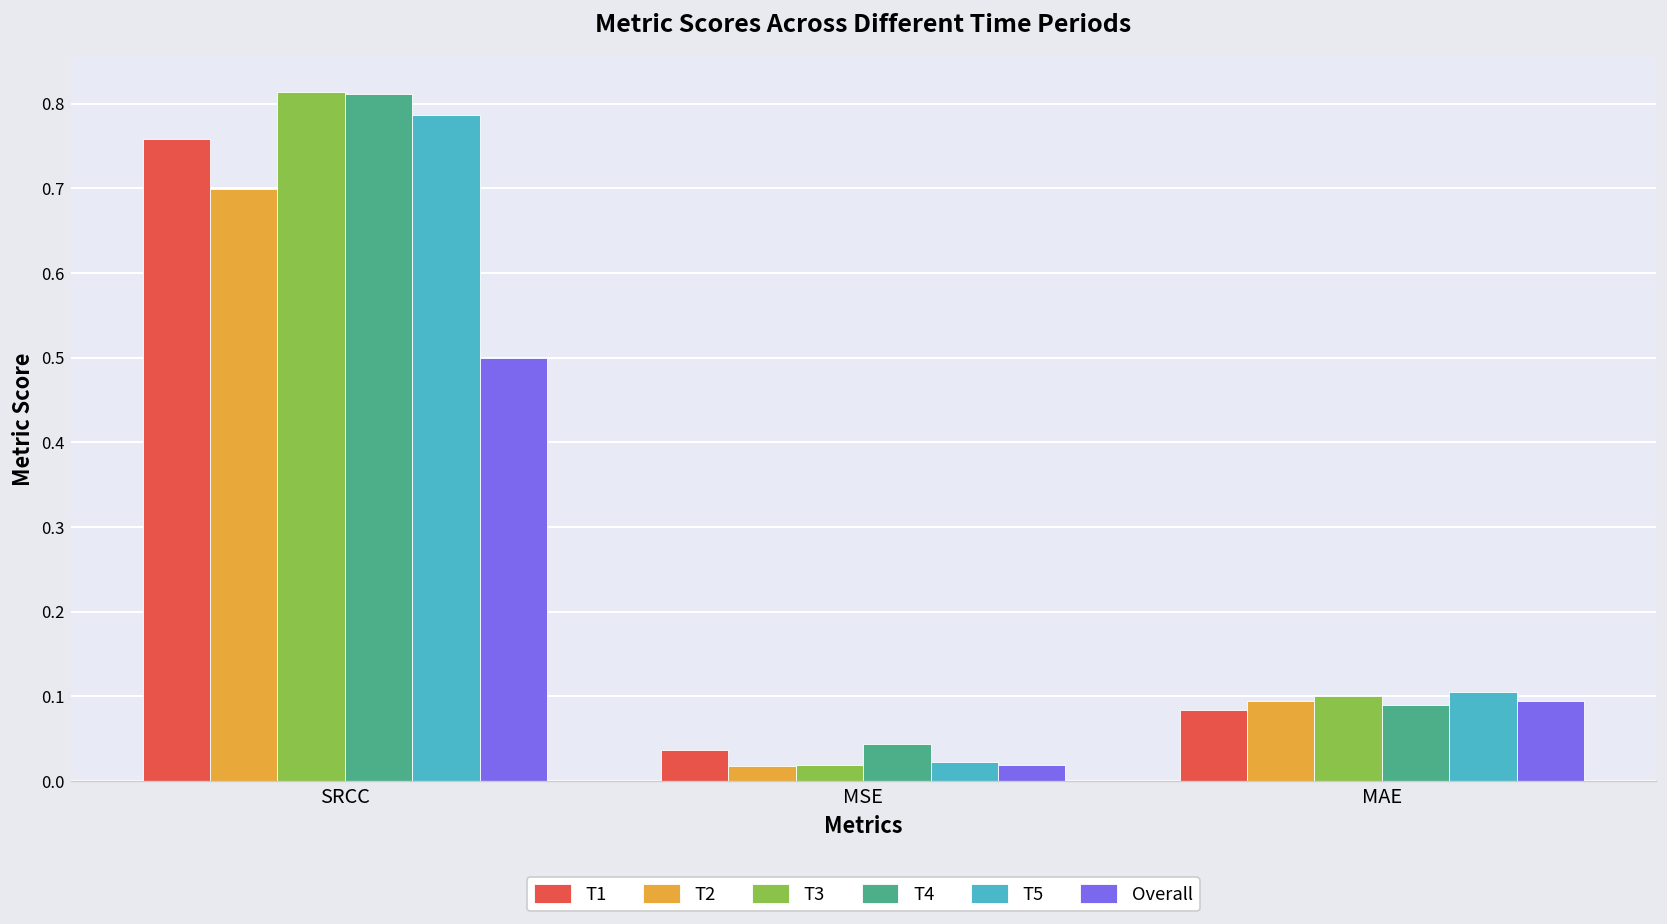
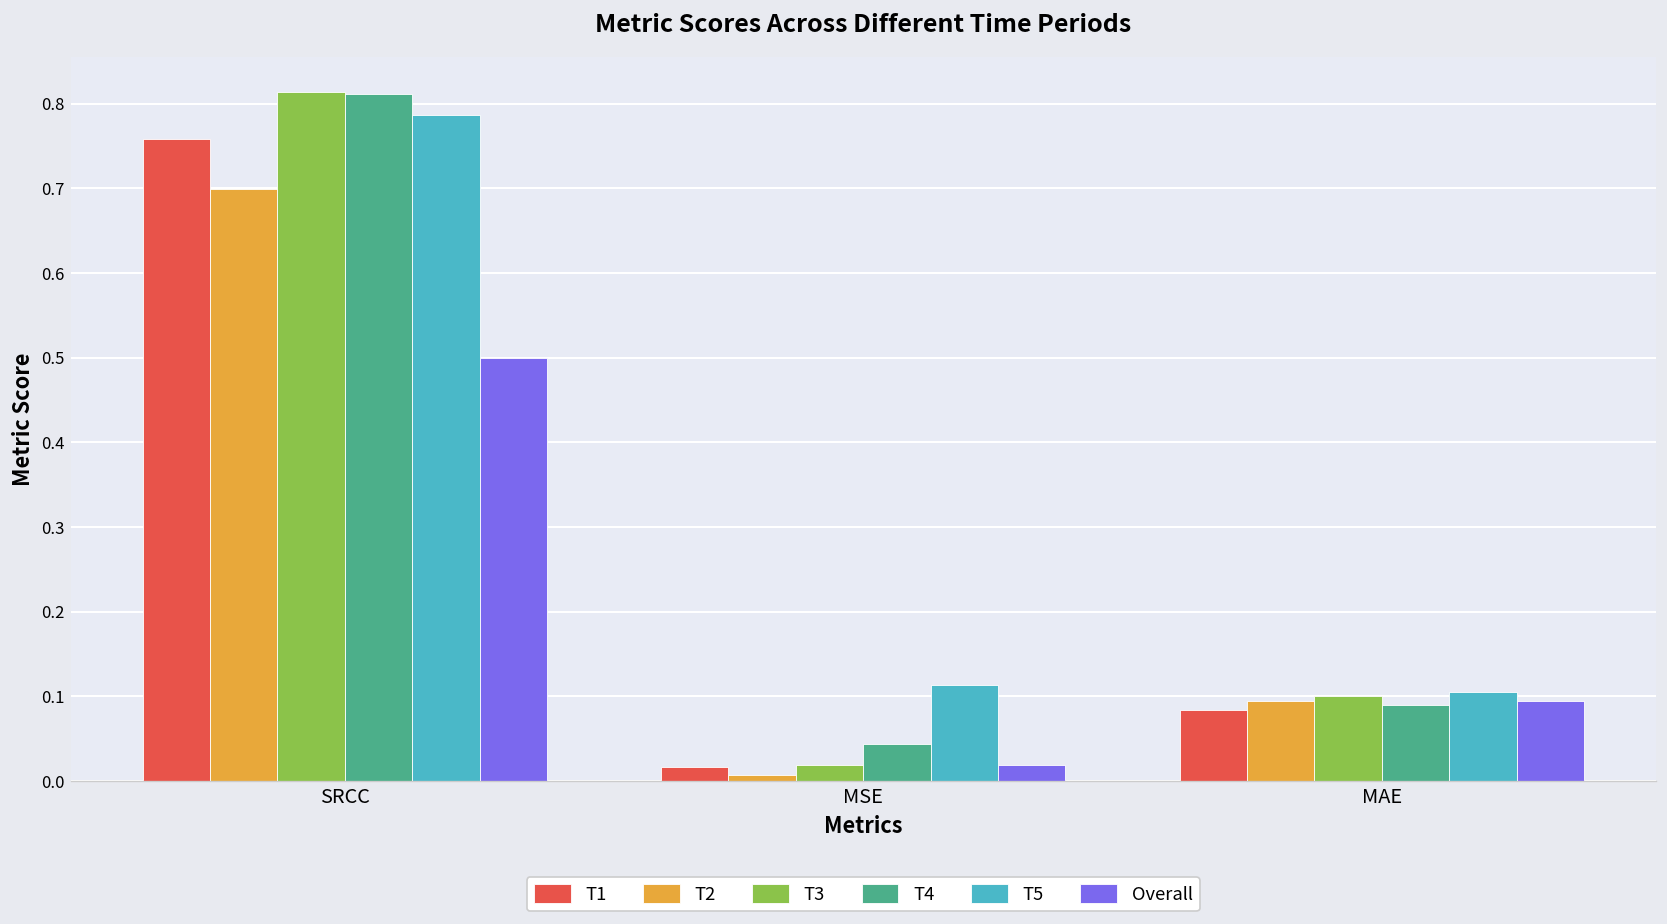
T1, MSE: 0.04 -> 0.02
T2, MSE: 0.02 -> 0.01
T5, MSE: 0.02 -> 0.11
